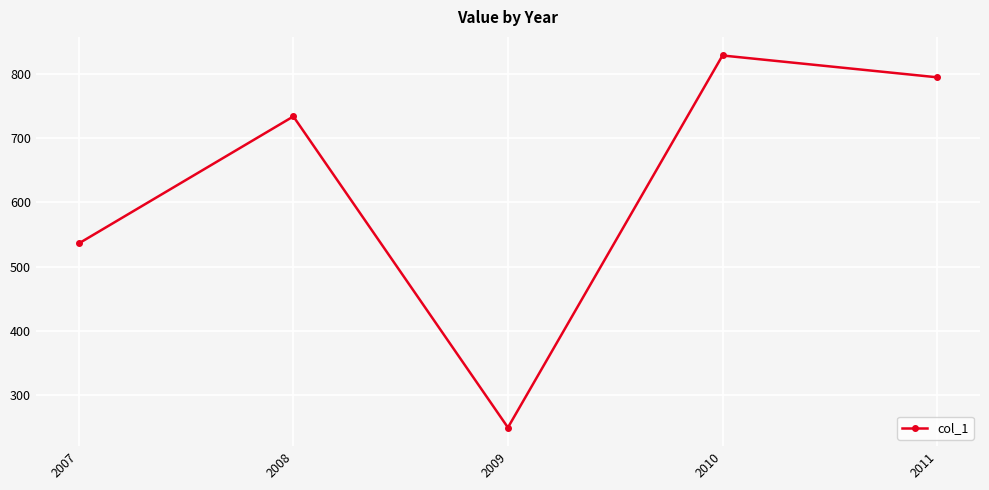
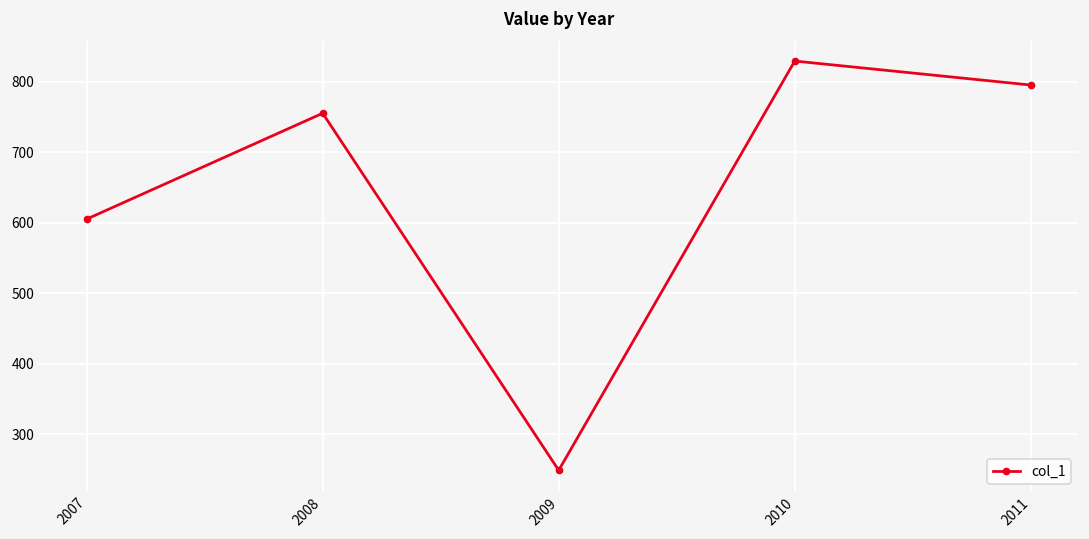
2007: 540 -> 610
2008: 730 -> 760
